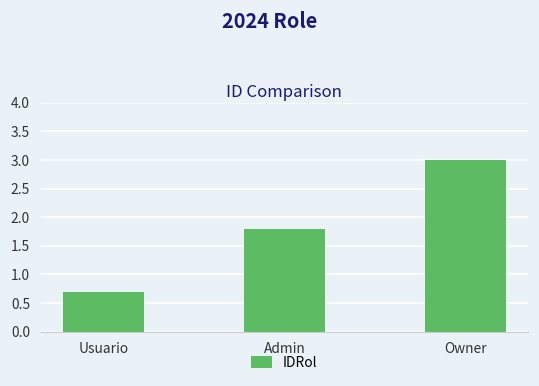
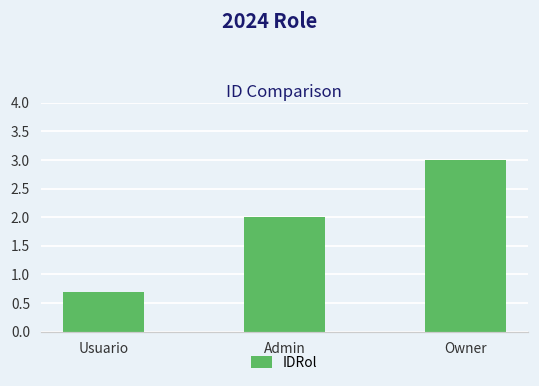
Admin: 1.8 -> 2.0
